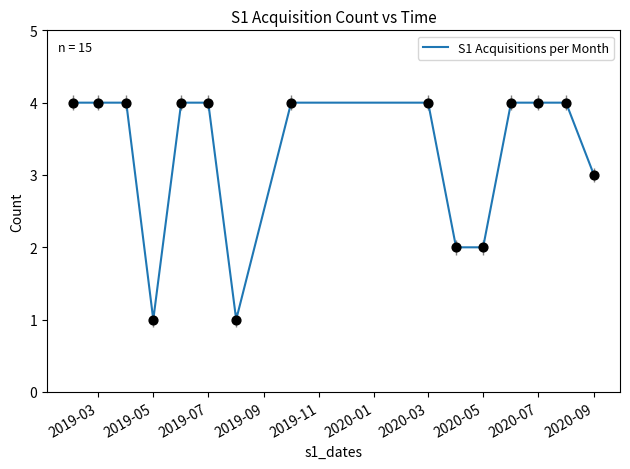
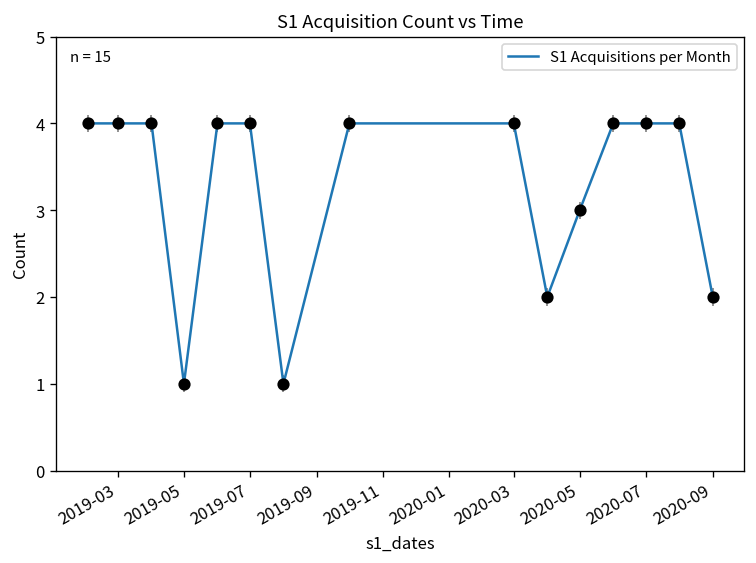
2020-05: 2 -> 3
2020-09: 3 -> 2
